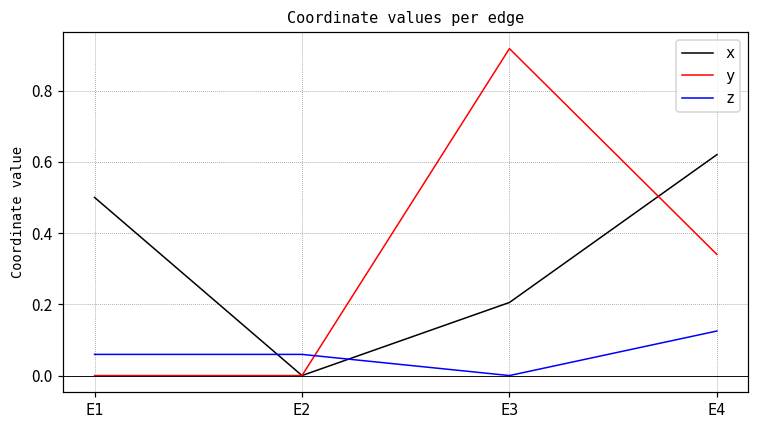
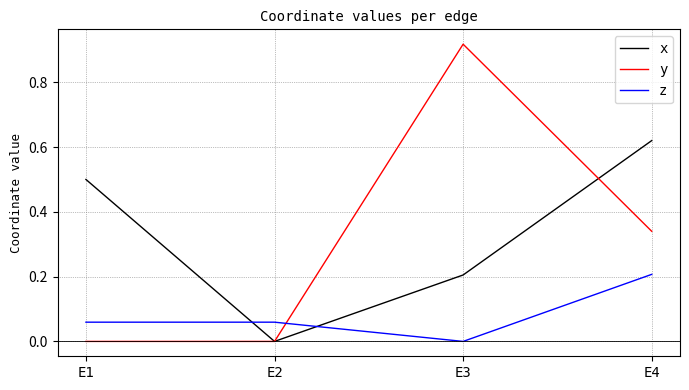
z, E4: 0.13 -> 0.21
